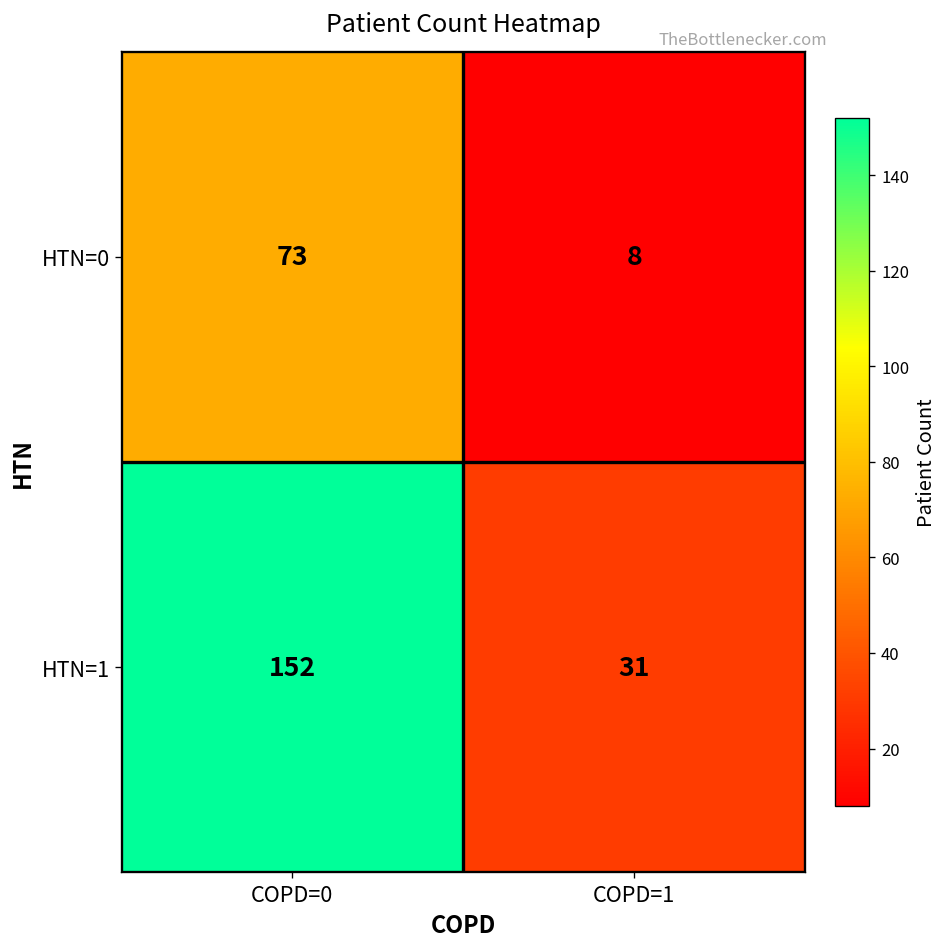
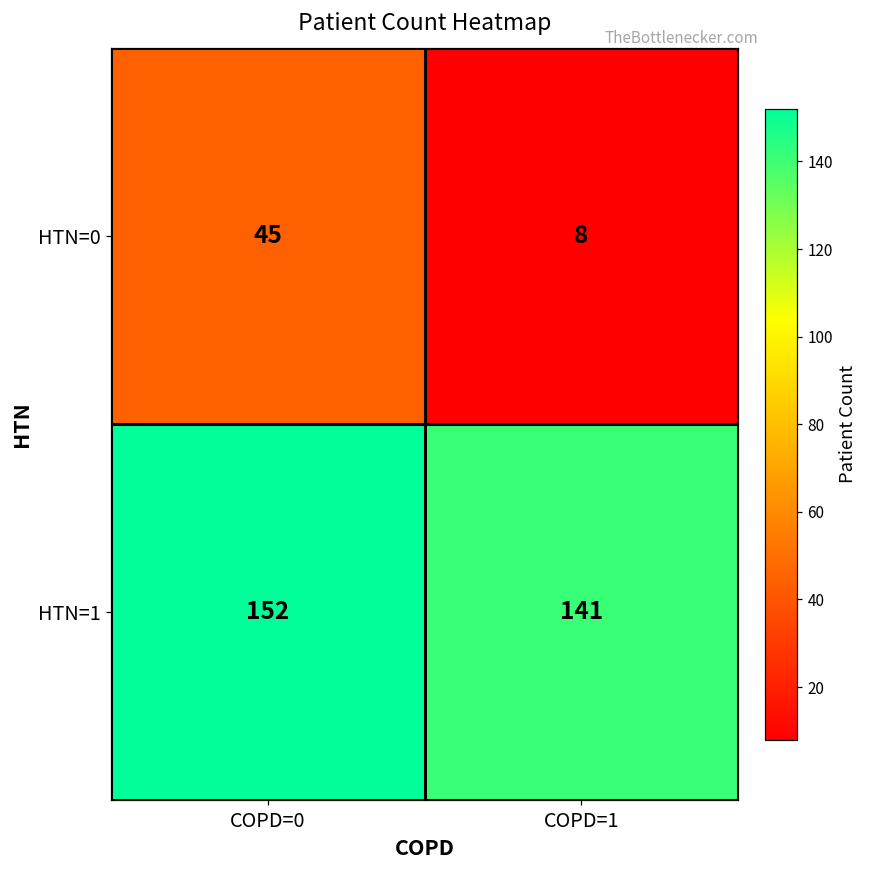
HTN=0, COPD=0: 73 -> 45
HTN=1, COPD=1: 31 -> 141
